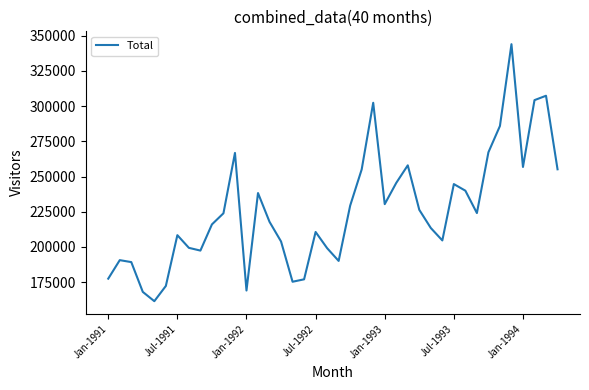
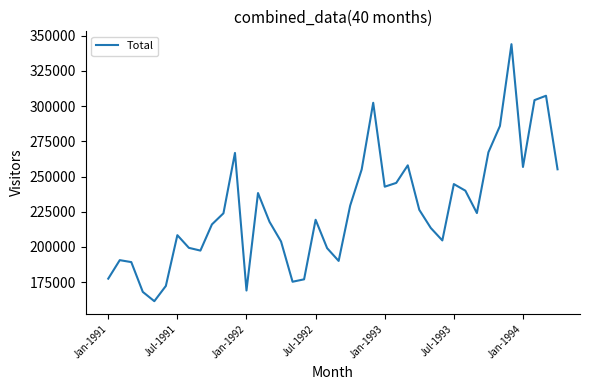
Jul-1992: 211000 -> 219000
Jan-1993: 230000 -> 243000
